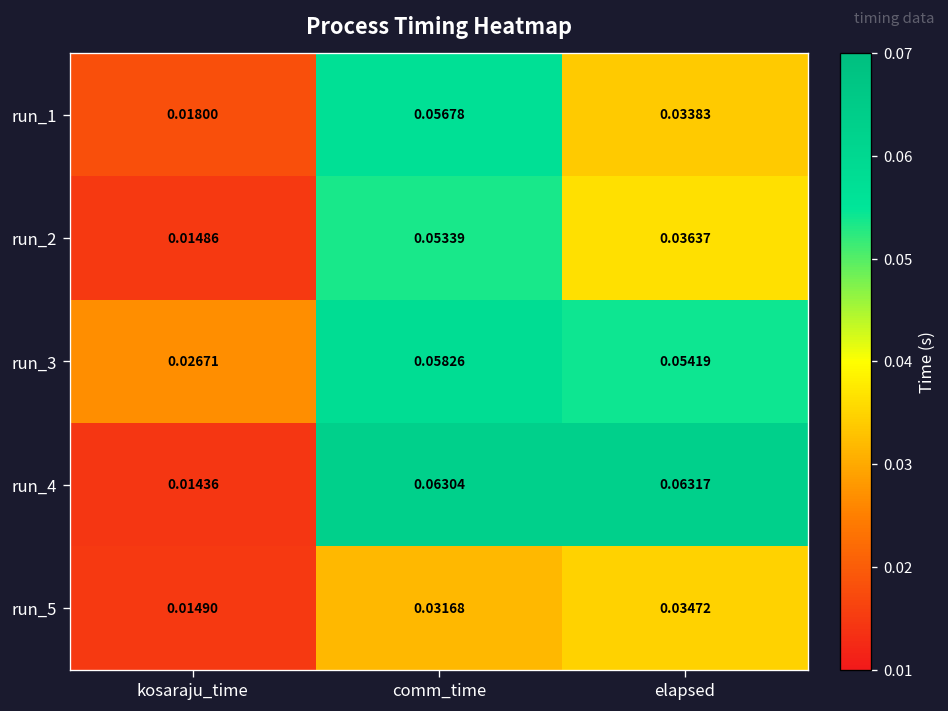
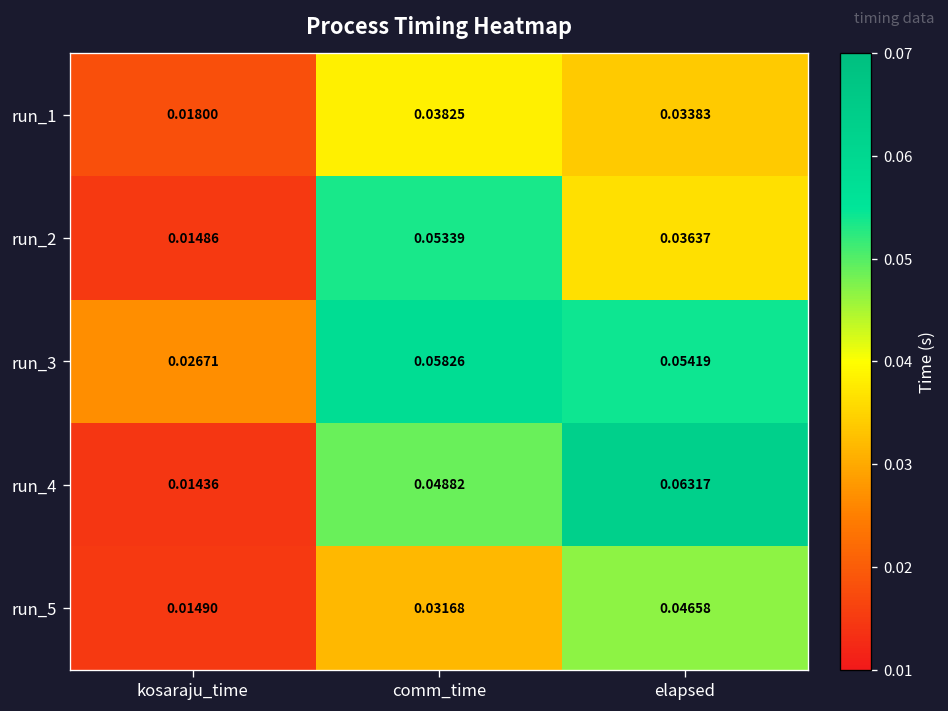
run_1, comm_time: 0.05678 -> 0.03825
run_4, comm_time: 0.06304 -> 0.04882
run_5, elapsed: 0.03472 -> 0.04658
